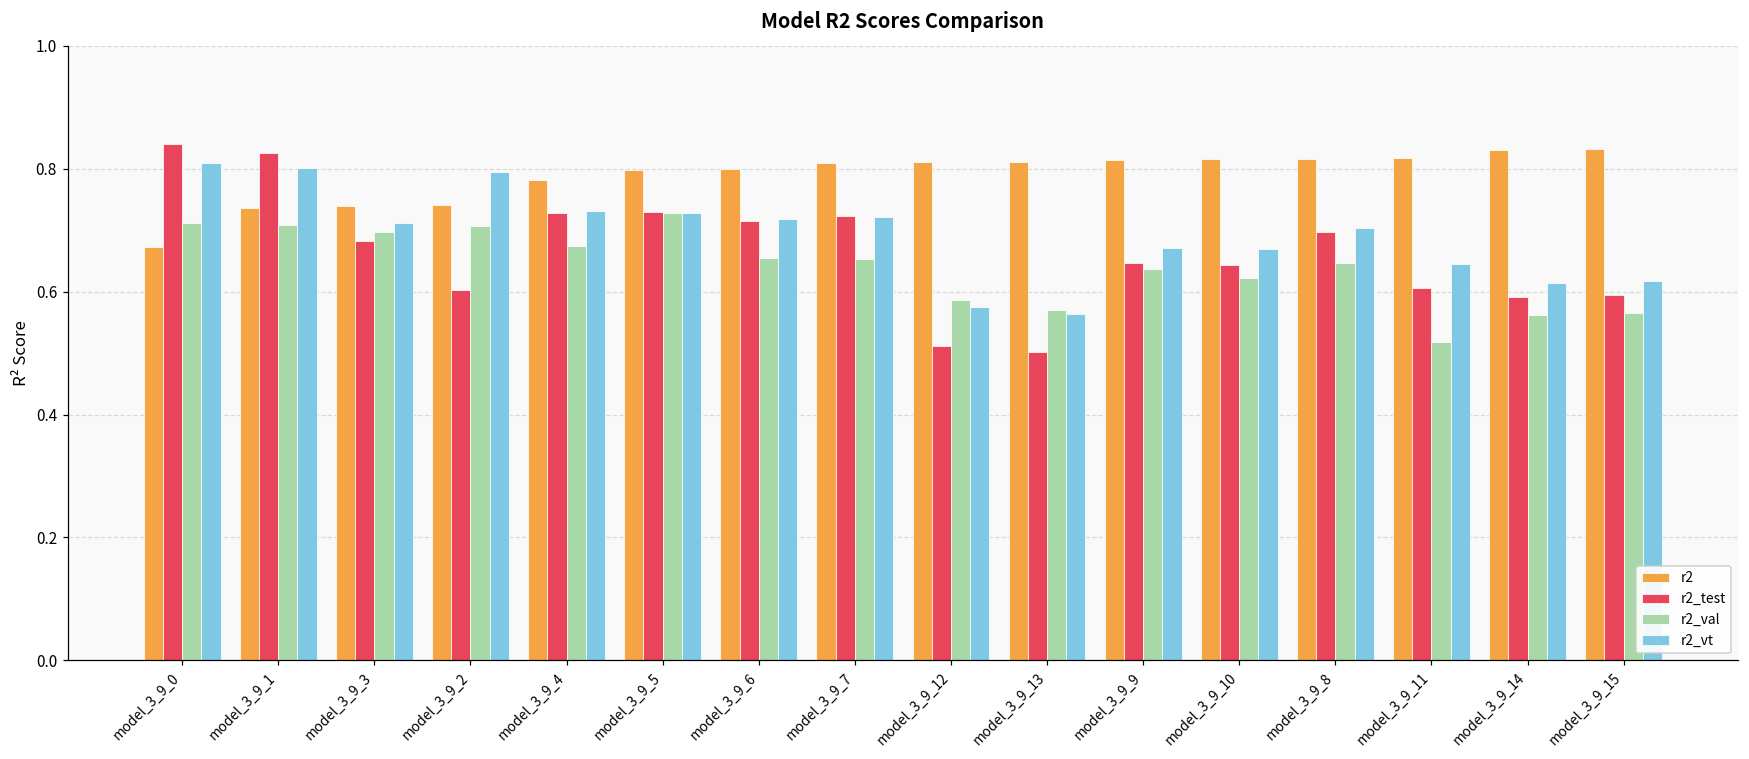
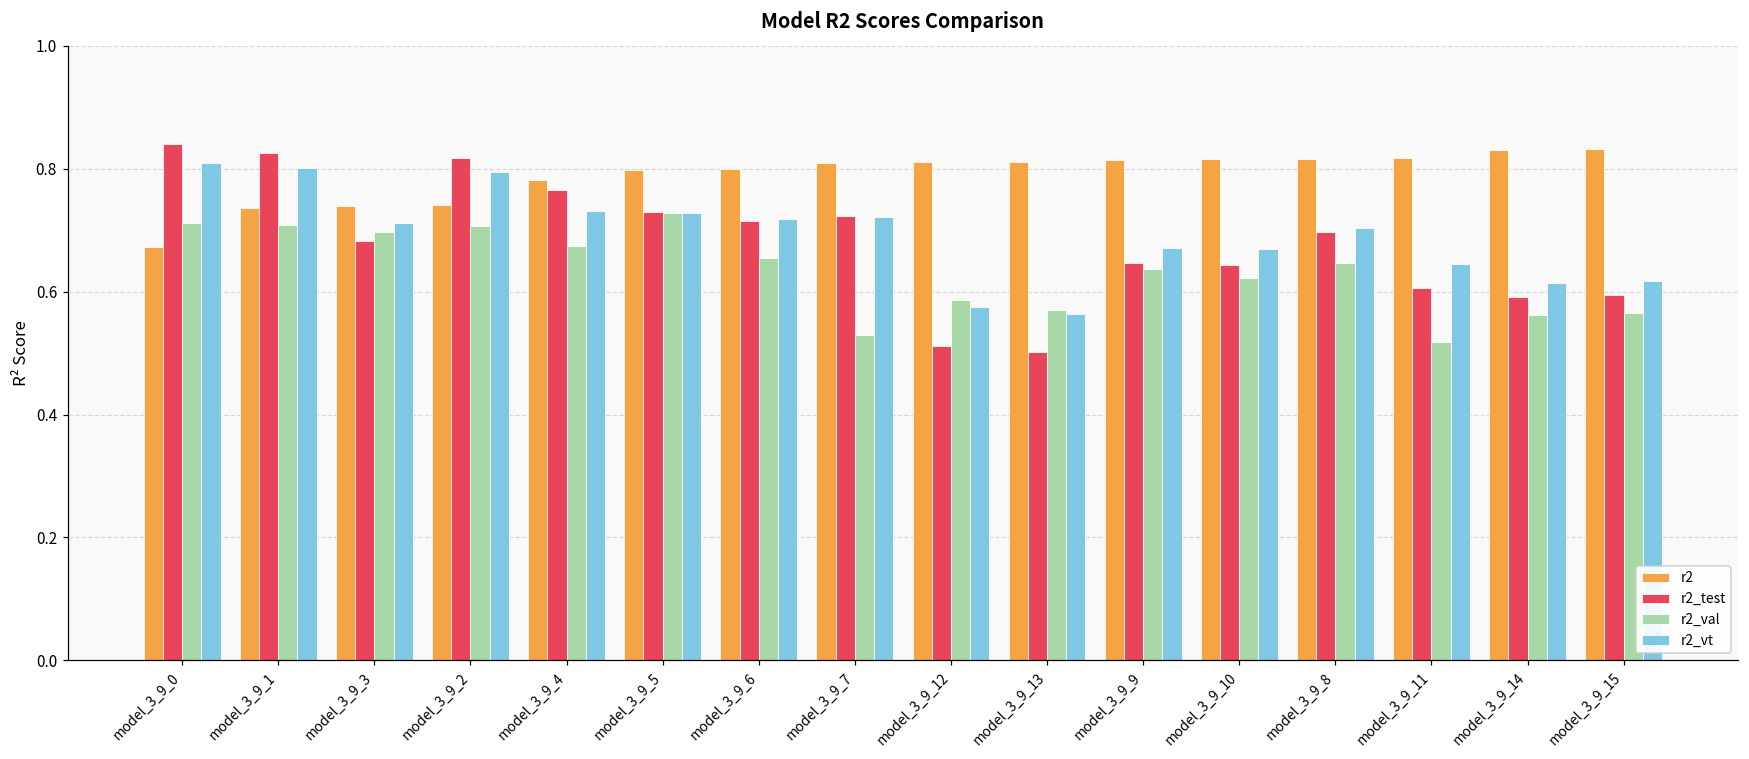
r2_test, model_3_9_2: 0.60 -> 0.82
r2_test, model_3_9_4: 0.73 -> 0.77
r2_val, model_3_9_7: 0.65 -> 0.53
